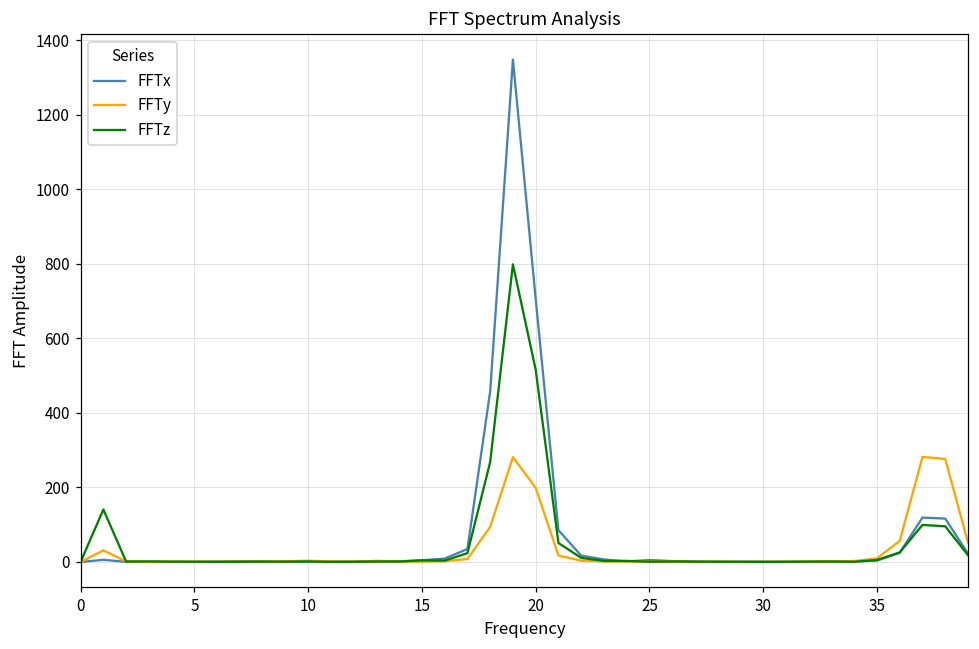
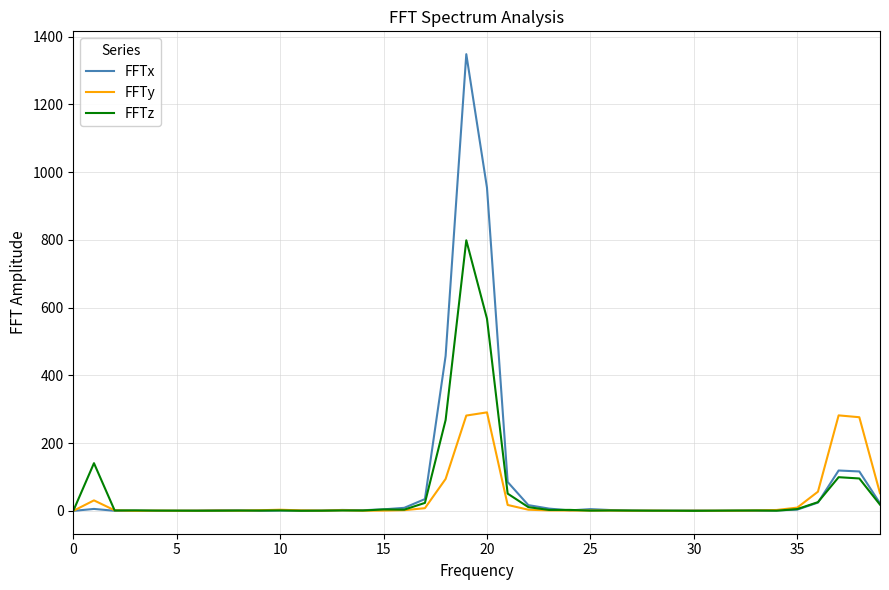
FFTx, 20: 710 -> 950
FFTy, 20: 200 -> 290
FFTz, 20: 520 -> 570
